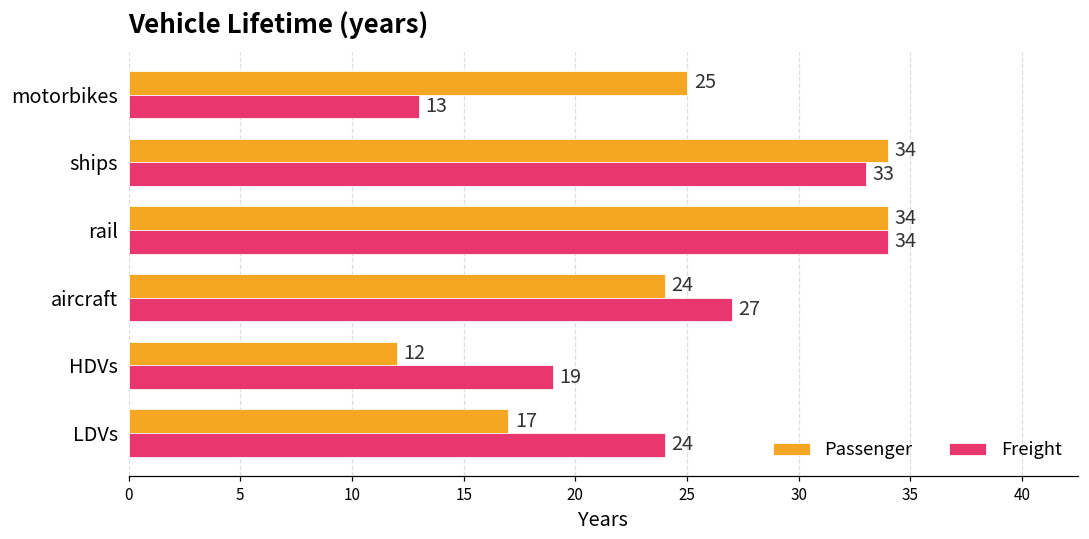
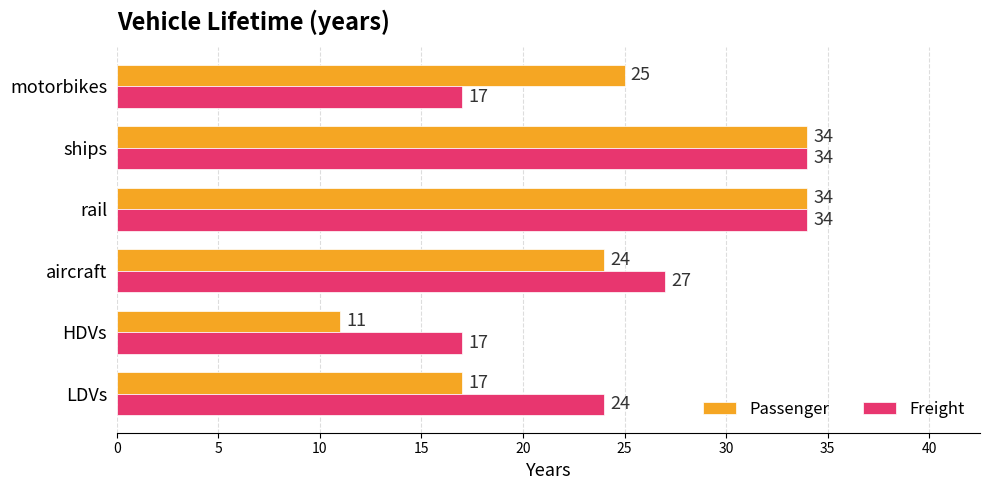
Freight, motorbikes: 13 -> 17
Freight, ships: 33 -> 34
Passenger, HDVs: 12 -> 11
Freight, HDVs: 19 -> 17
